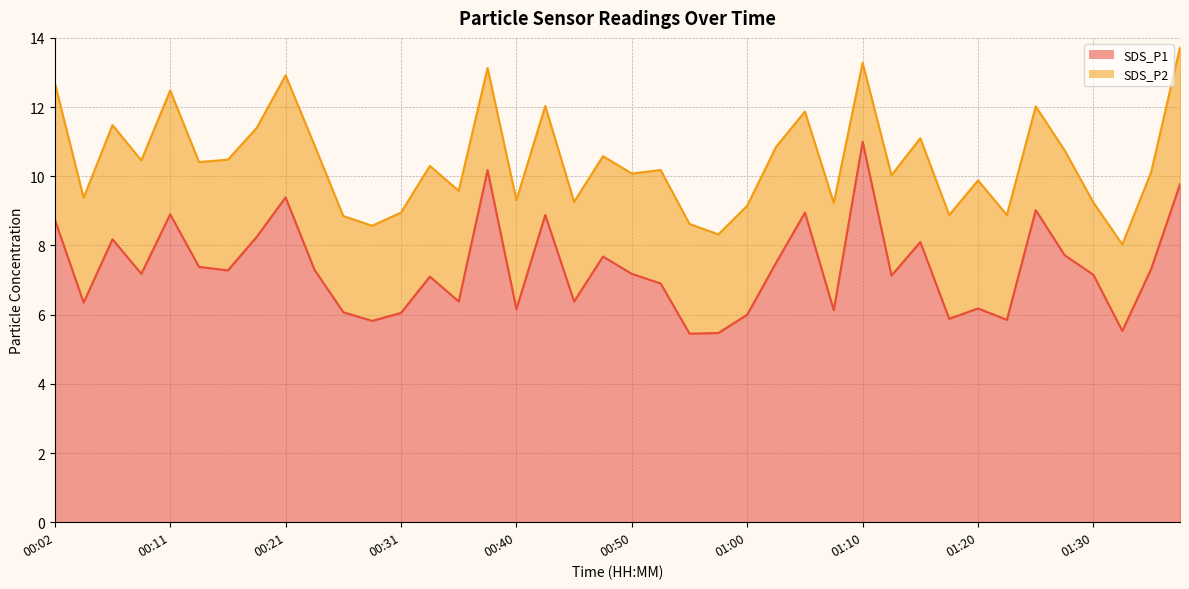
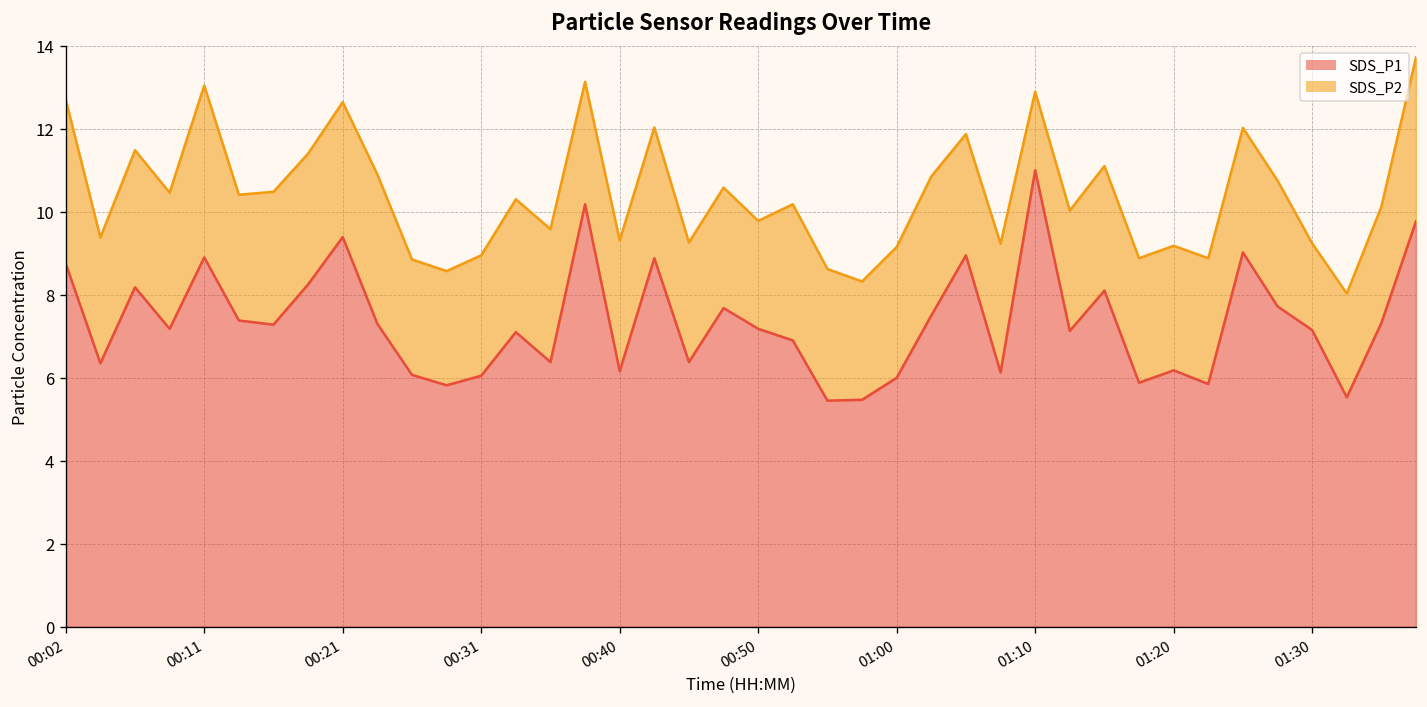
SDS_P2, 00:11: 3.6 -> 4.1
SDS_P2, 00:21: 3.5 -> 3.3
SDS_P2, 00:50: 2.9 -> 2.6
SDS_P2, 01:10: 2.3 -> 1.9
SDS_P2, 01:20: 3.7 -> 3.0
